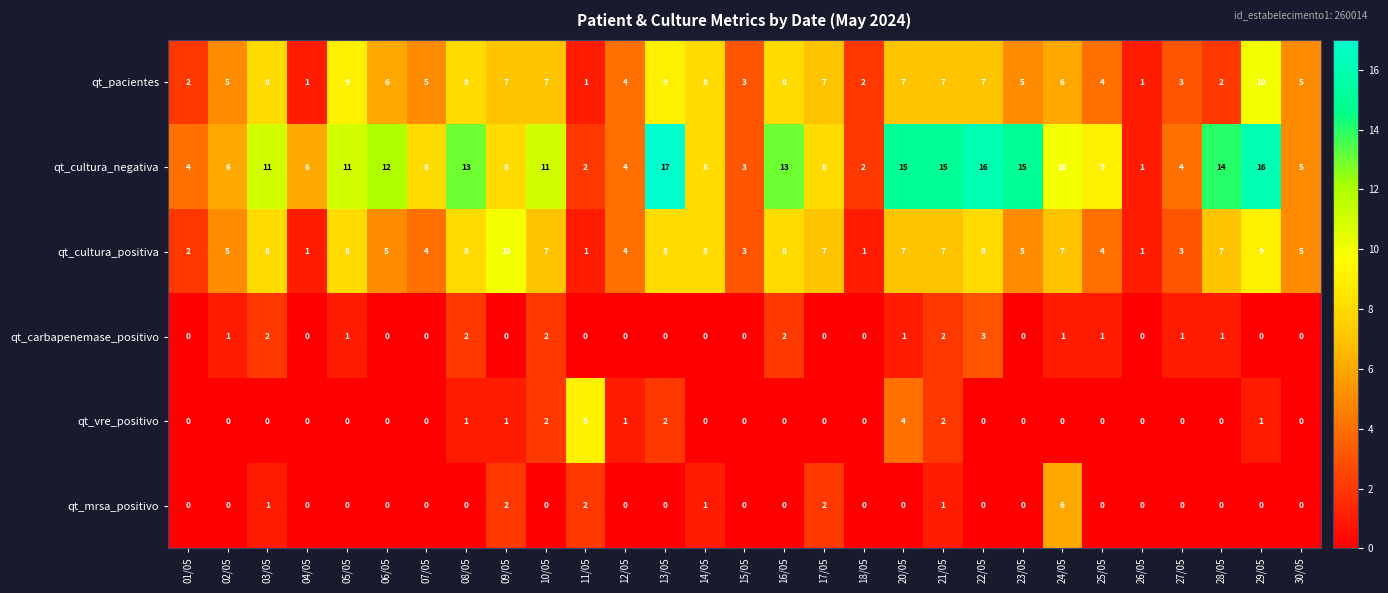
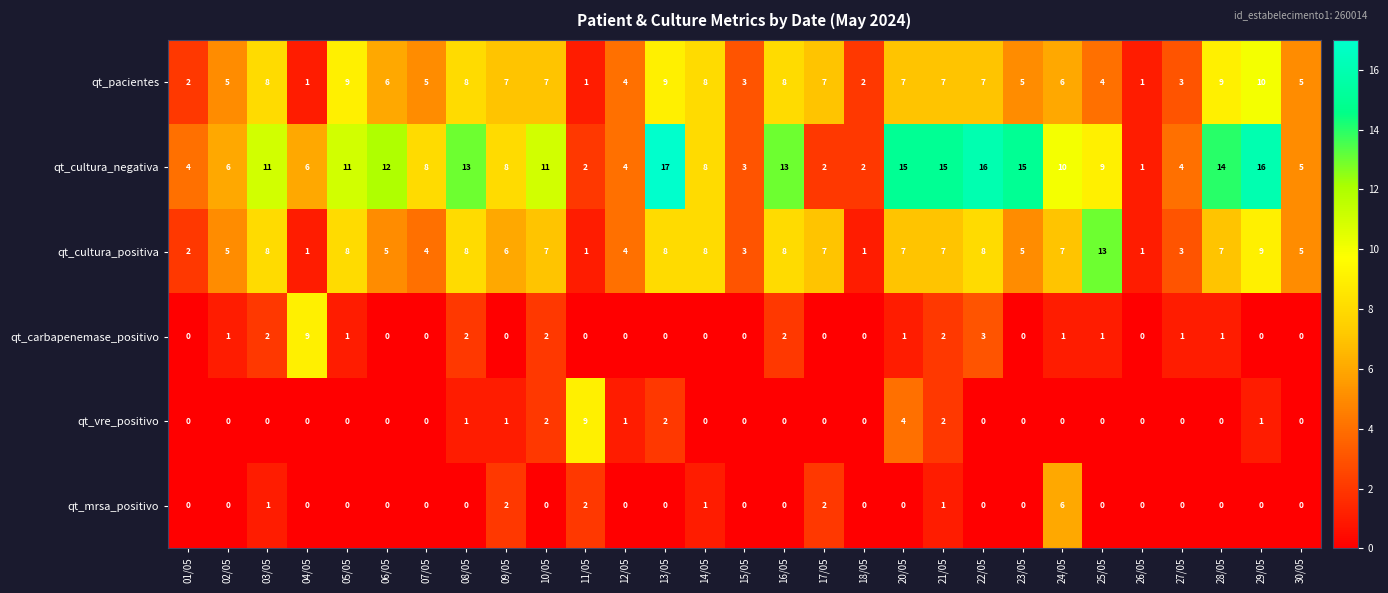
qt_pacientes, 28/05: 2 -> 9
qt_cultura_negativa, 17/05: 8 -> 2
qt_cultura_positiva, 09/05: 10 -> 6
qt_cultura_positiva, 25/05: 4 -> 13
qt_carbapenemase_positivo, 04/05: 0 -> 9
